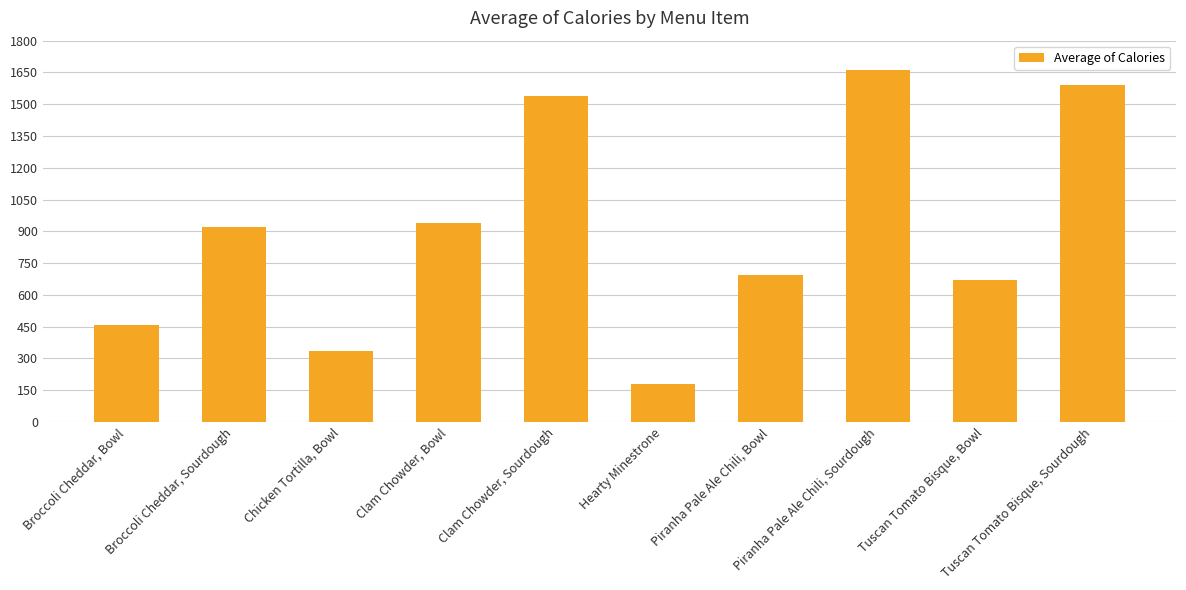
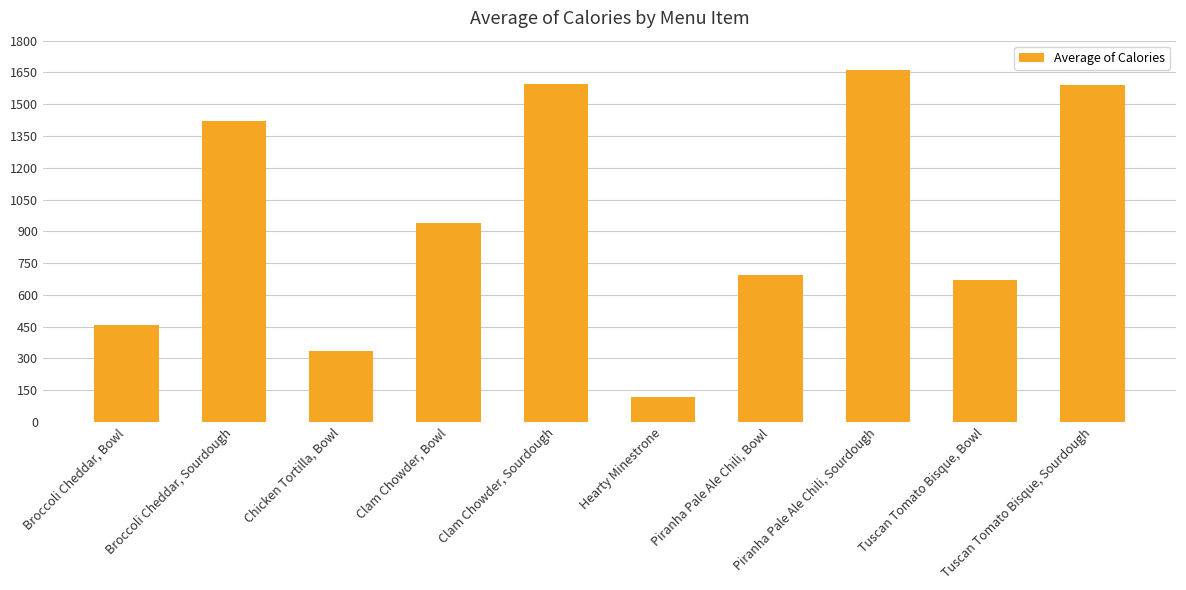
Broccoli Cheddar, Sourdough: 920 -> 1420
Clam Chowder, Sourdough: 1540 -> 1600
Hearty Minestrone: 180 -> 120
